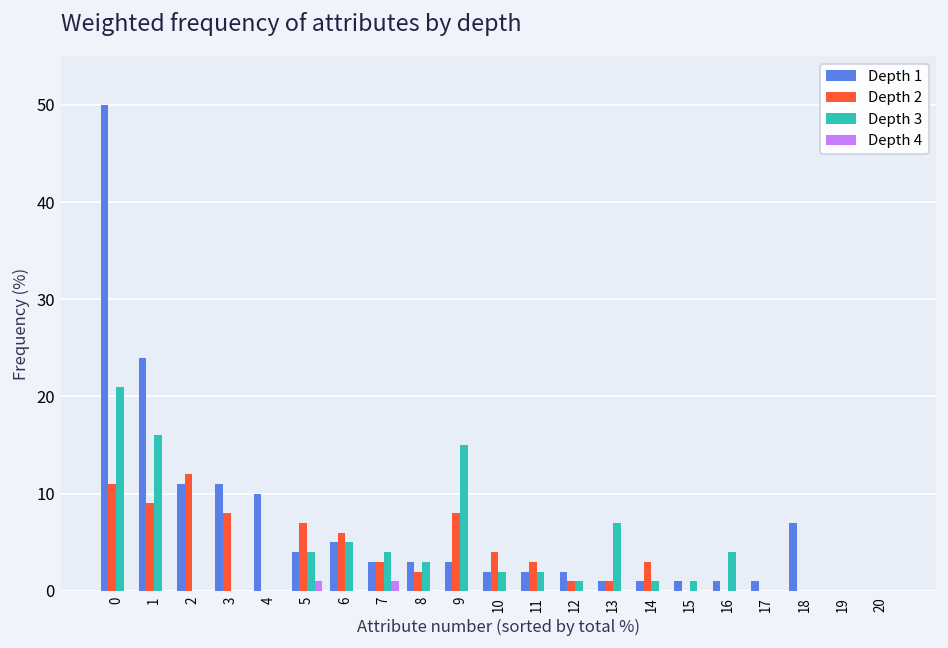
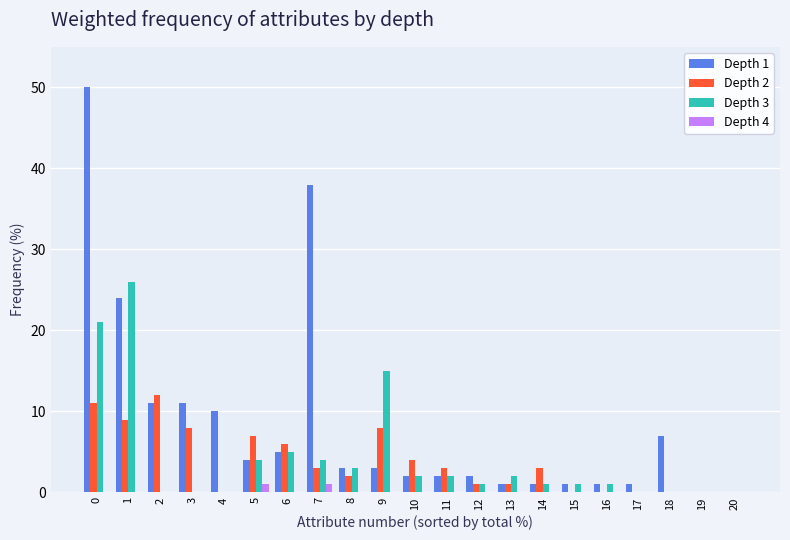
Depth 3, 1: 16 -> 26
Depth 1, 7: 3 -> 38
Depth 3, 13: 7 -> 2
Depth 3, 16: 4 -> 1
